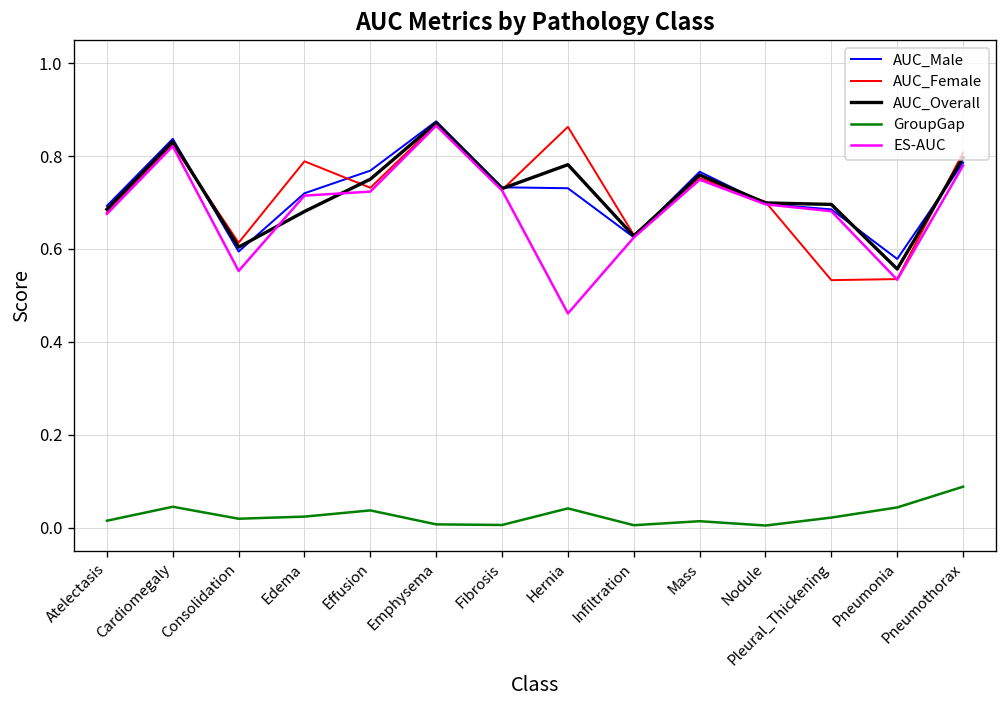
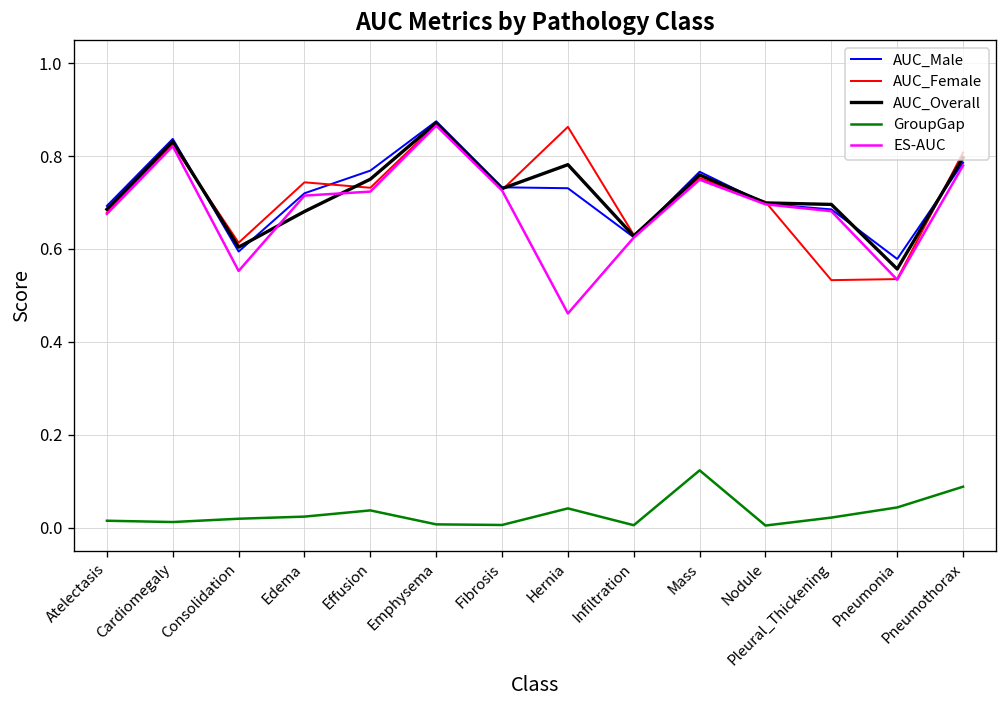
GroupGap, Cardiomegaly: 0.04 -> 0.01
AUC_Female, Edema: 0.79 -> 0.74
GroupGap, Mass: 0.01 -> 0.12
